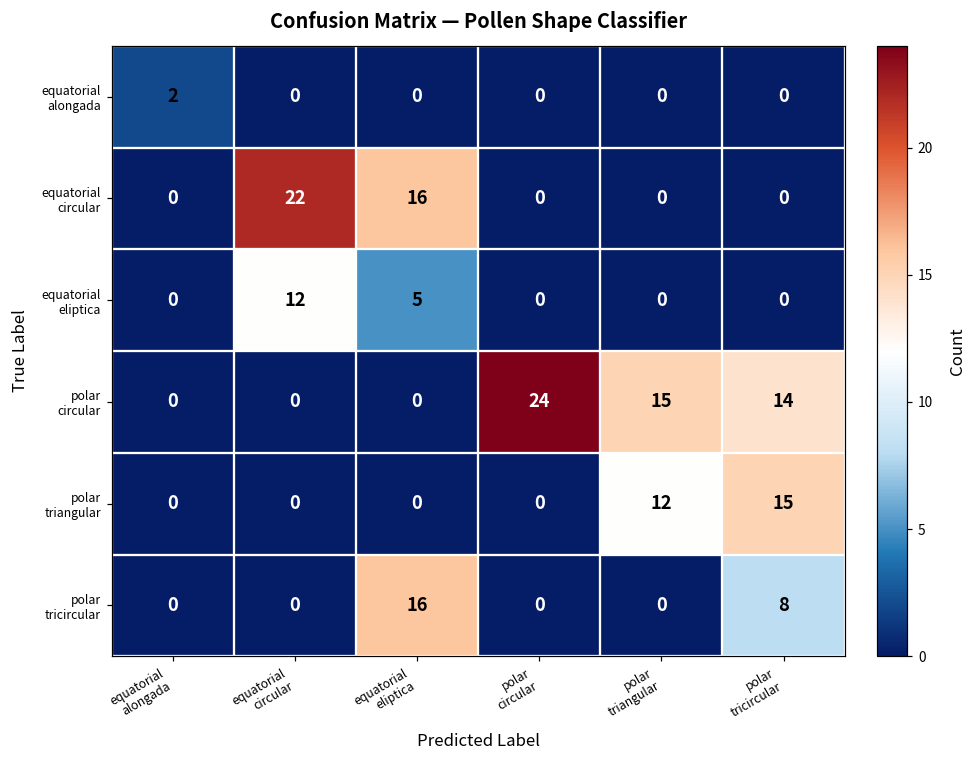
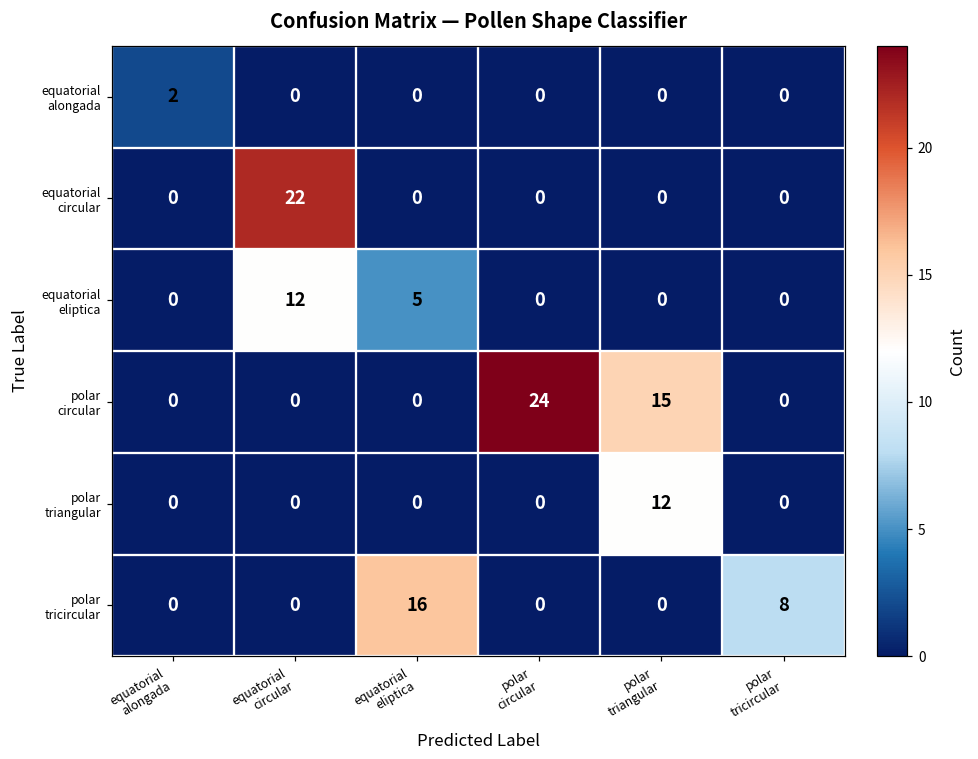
equatorial circular, equatorial eliptica: 16 -> 0
polar circular, polar tricircular: 14 -> 0
polar triangular, polar tricircular: 15 -> 0
